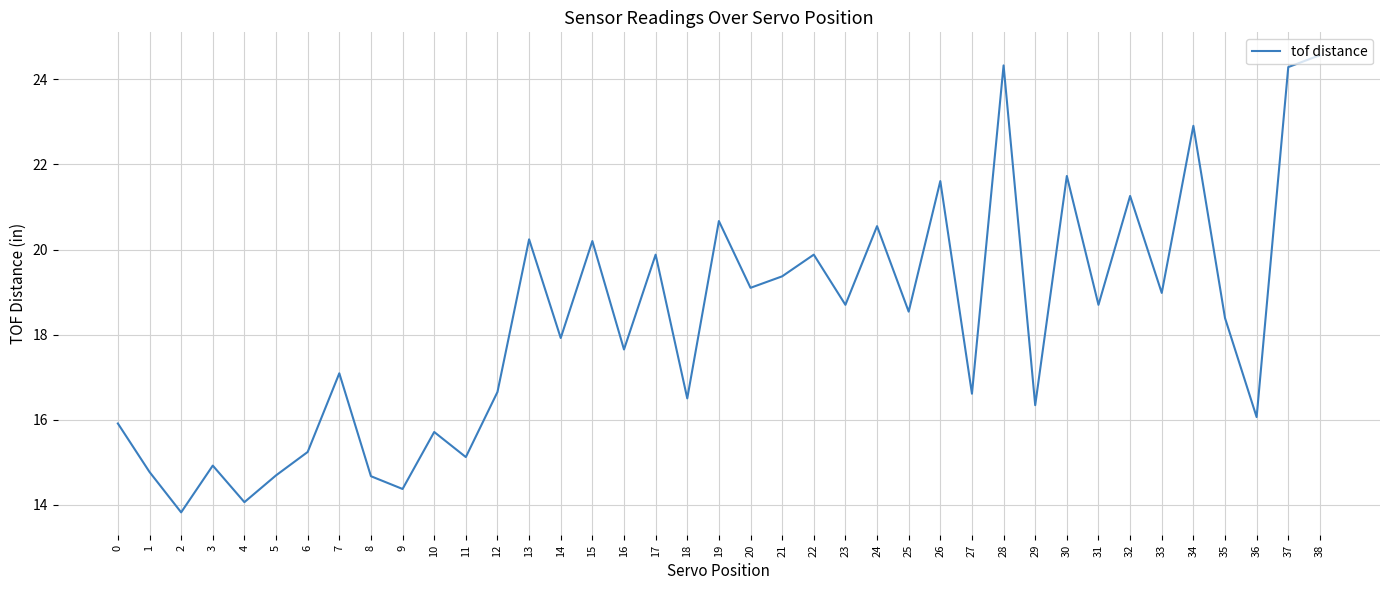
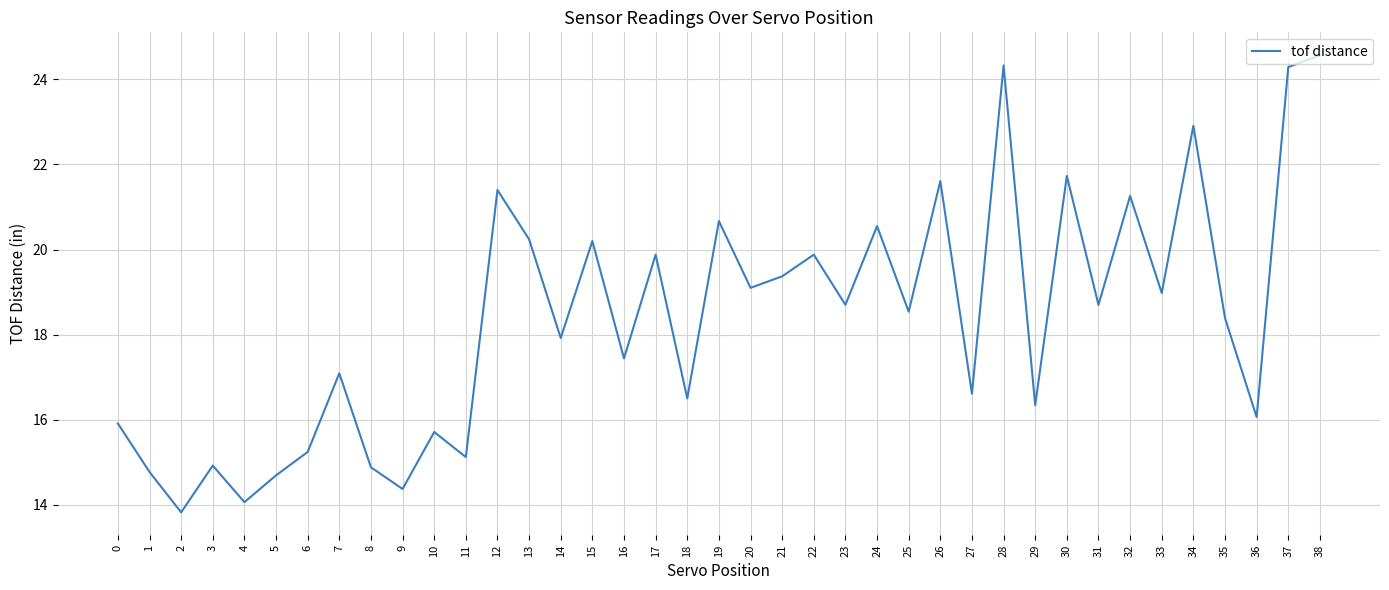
8: 14.7 -> 14.9
12: 16.7 -> 21.4
16: 17.7 -> 17.4
